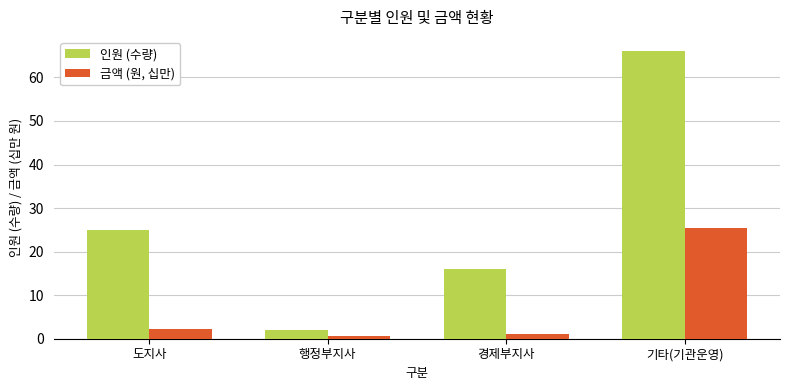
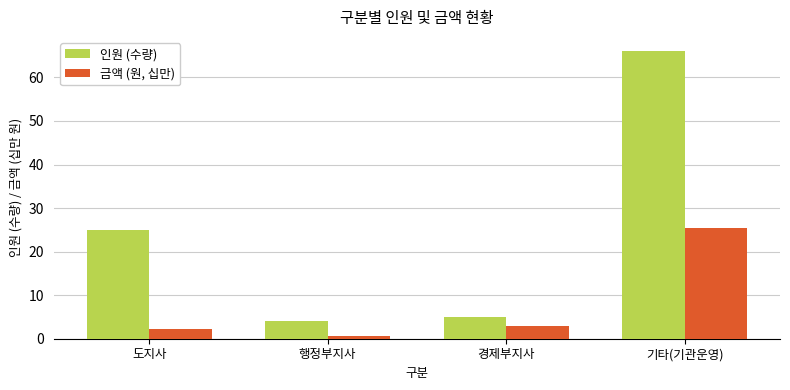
인원 (수량), 행정부지사: 2 -> 4
인원 (수량), 경제부지사: 16 -> 5
금액 (원, 십만), 경제부지사: 1 -> 3
